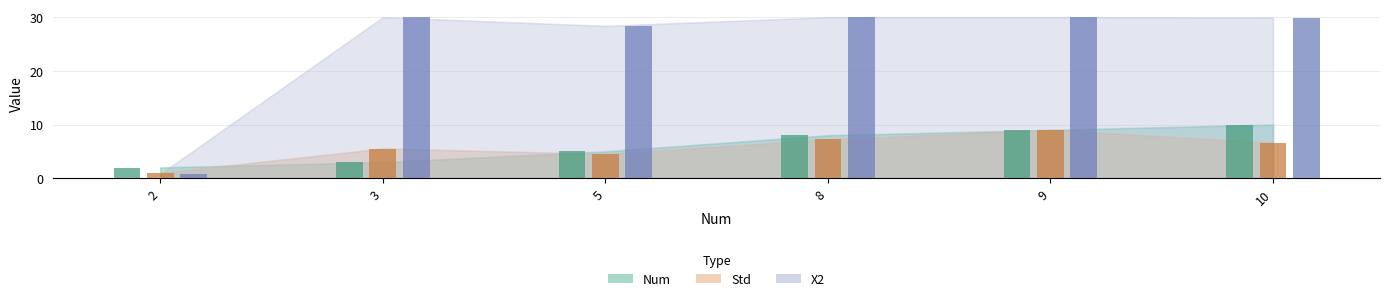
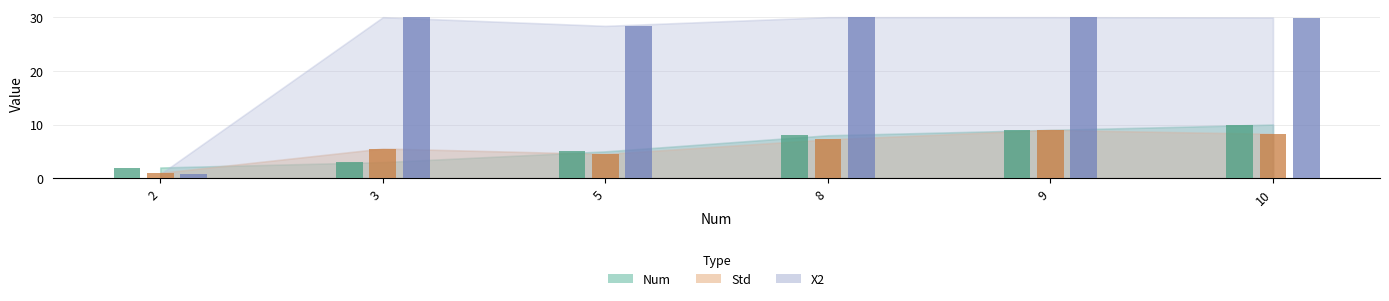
Std, 10: 7 -> 8
